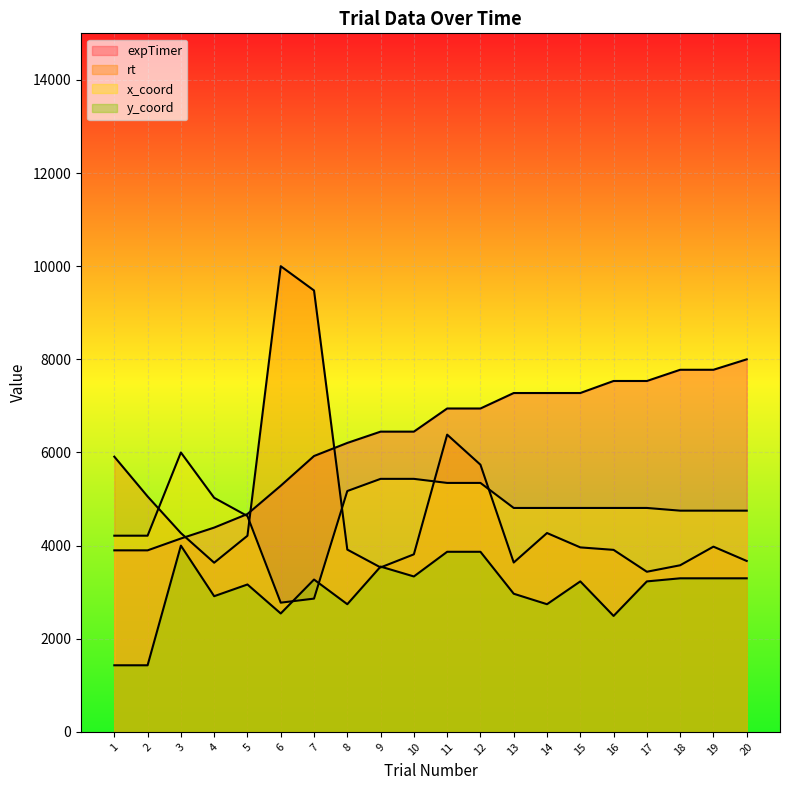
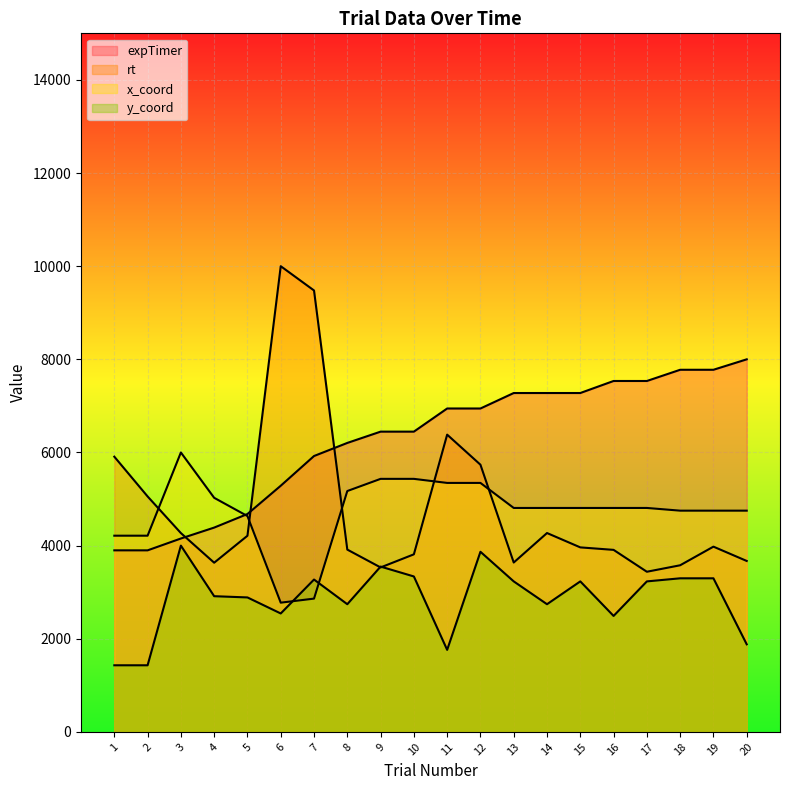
y_coord, 5: 3200 -> 2900
y_coord, 11: 3900 -> 1800
y_coord, 13: 3000 -> 3200
y_coord, 20: 3300 -> 1900
